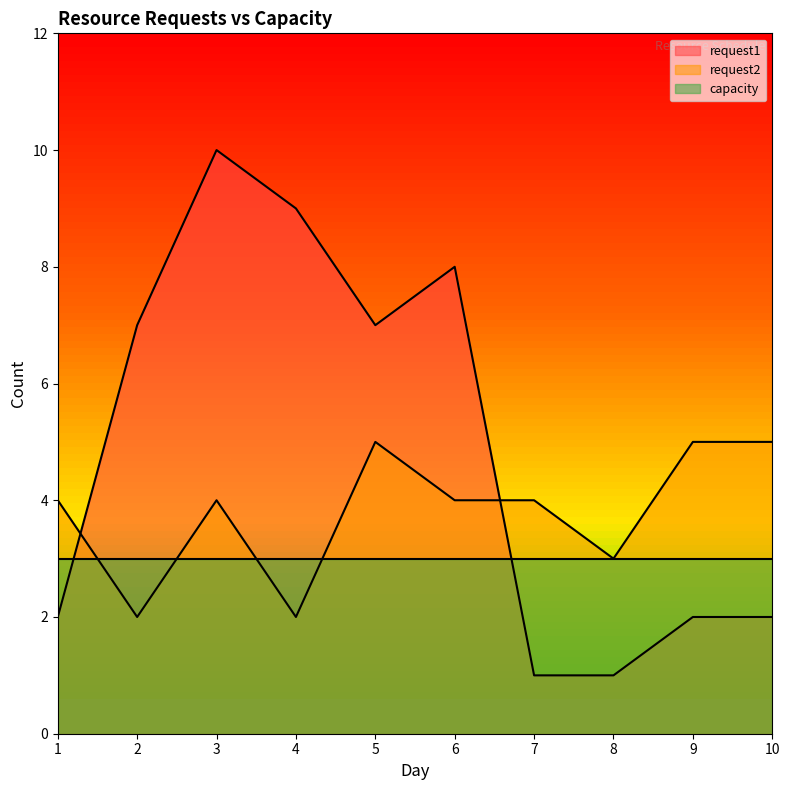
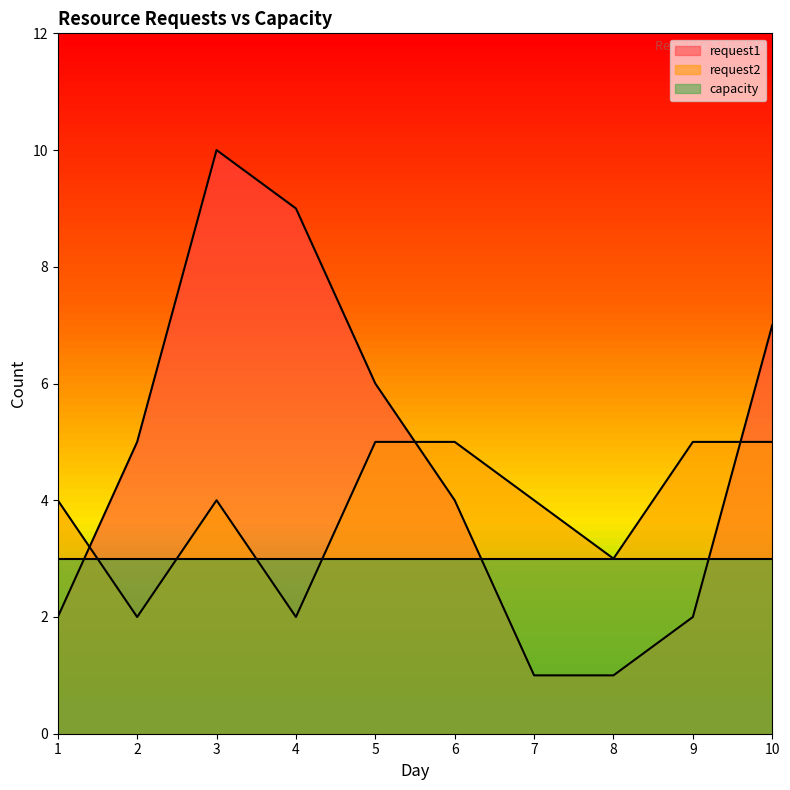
request1, 2: 7 -> 5
request1, 5: 7 -> 6
request1, 6: 8 -> 4
request2, 6: 4 -> 5
request1, 10: 2 -> 7
